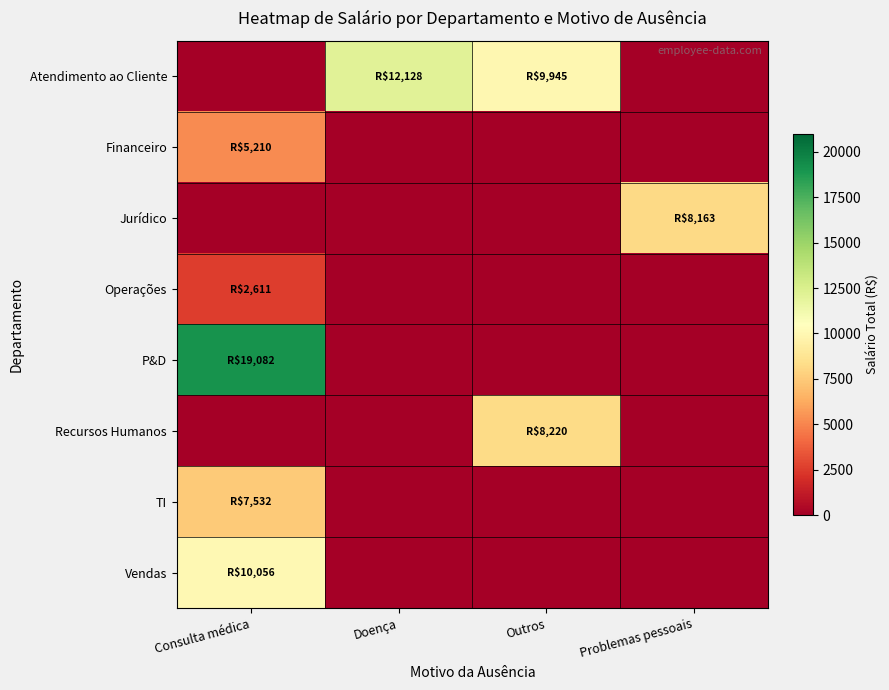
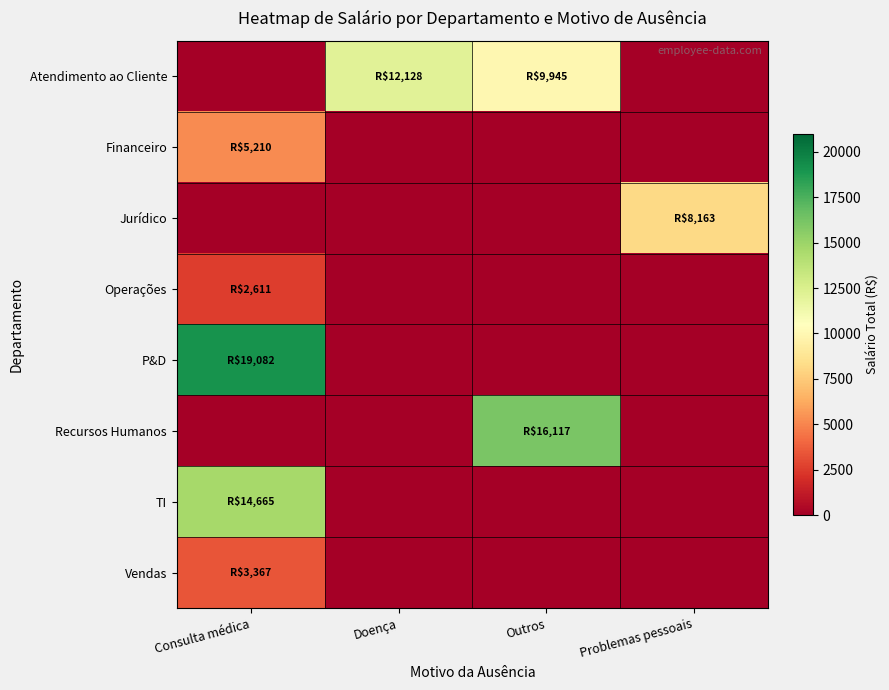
Recursos Humanos, Outros: $8,220 -> $16,117
TI, Consulta médica: $7,532 -> $14,665
Vendas, Consulta médica: $10,056 -> $3,367
